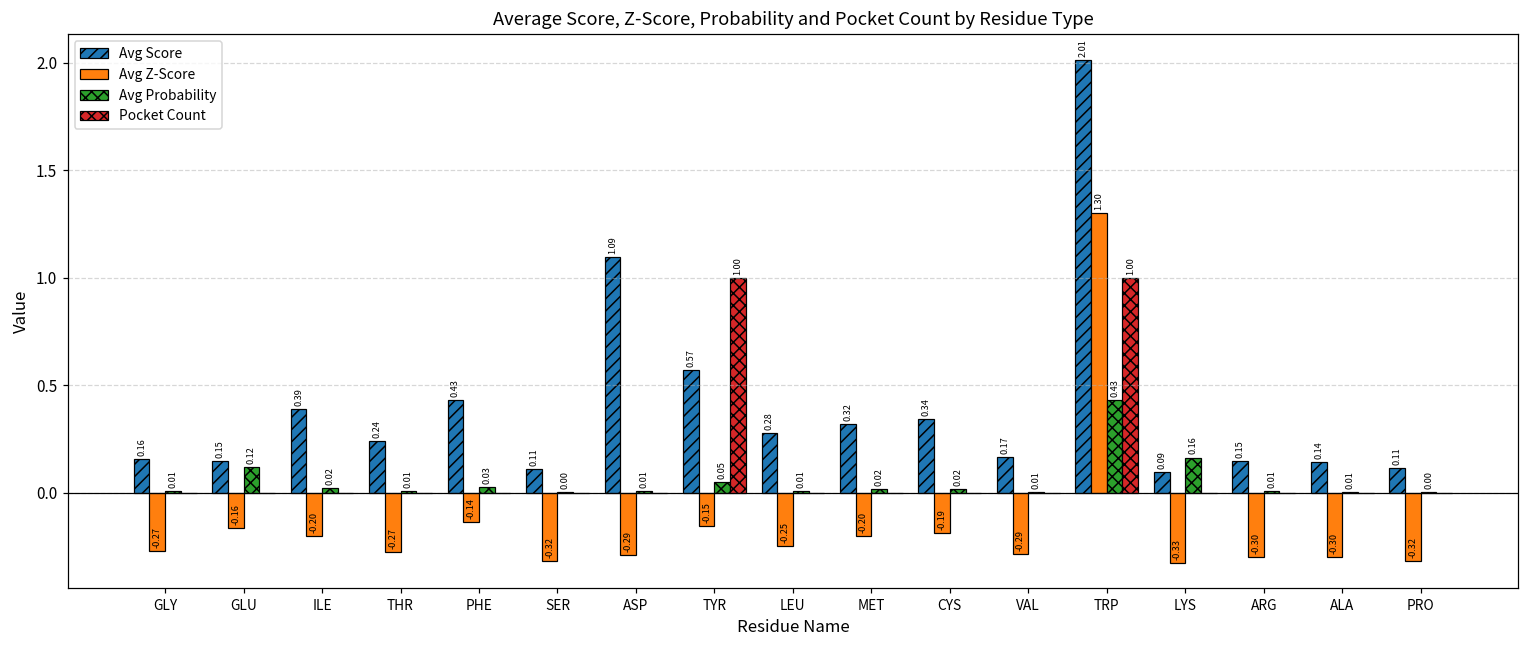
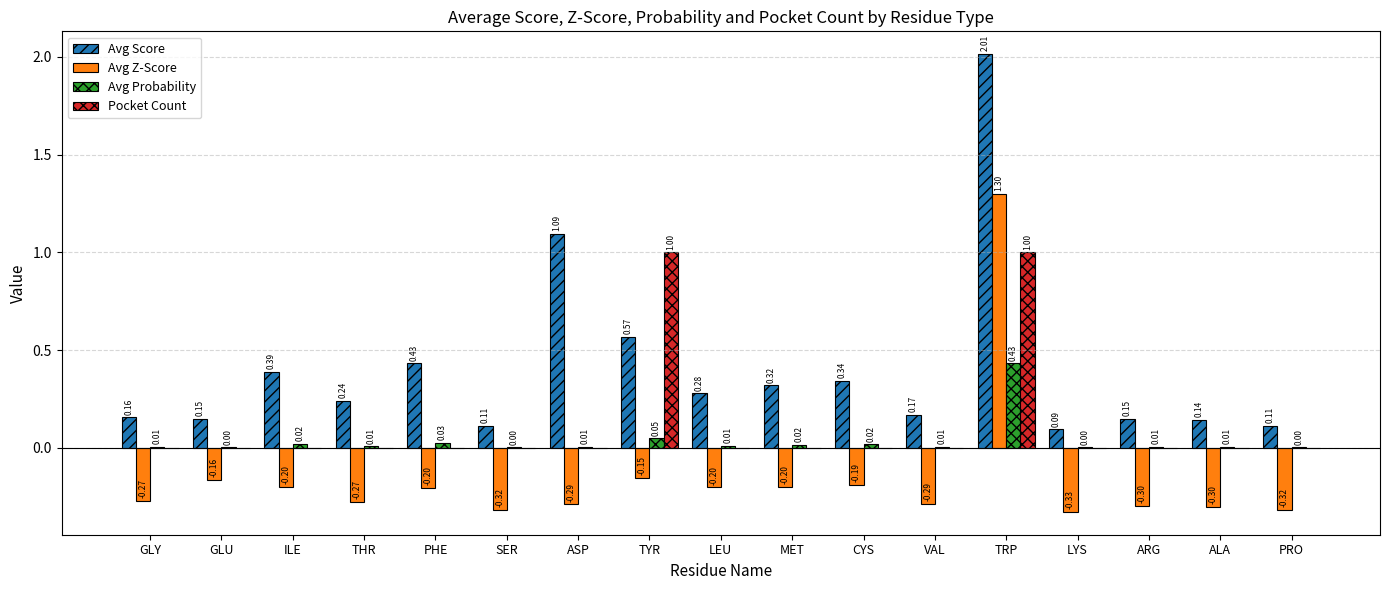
Avg Probability, GLU: 0.12 -> 0.00
Avg Z-Score, PHE: -0.14 -> -0.20
Avg Z-Score, LEU: -0.25 -> -0.20
Avg Probability, LYS: 0.16 -> 0.00
